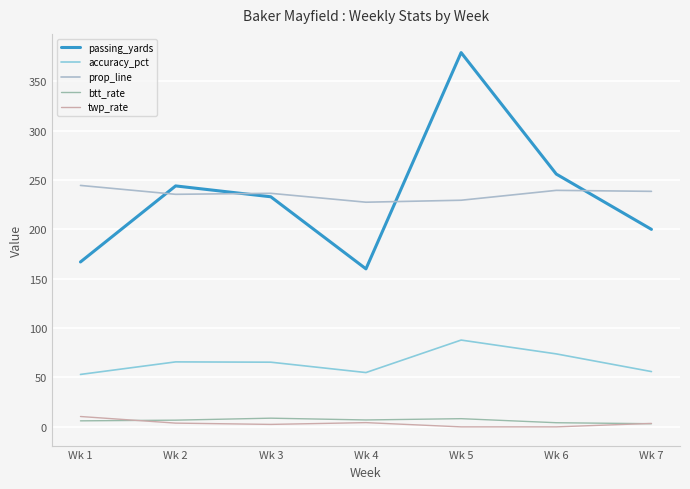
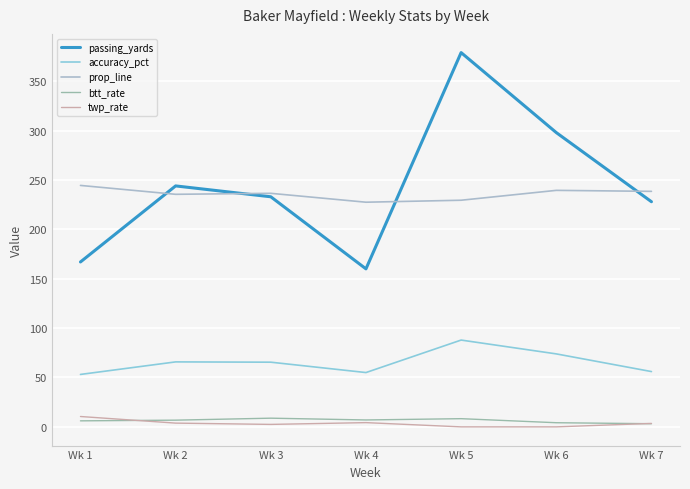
passing_yards, Wk 6: 260 -> 300
passing_yards, Wk 7: 200 -> 230
